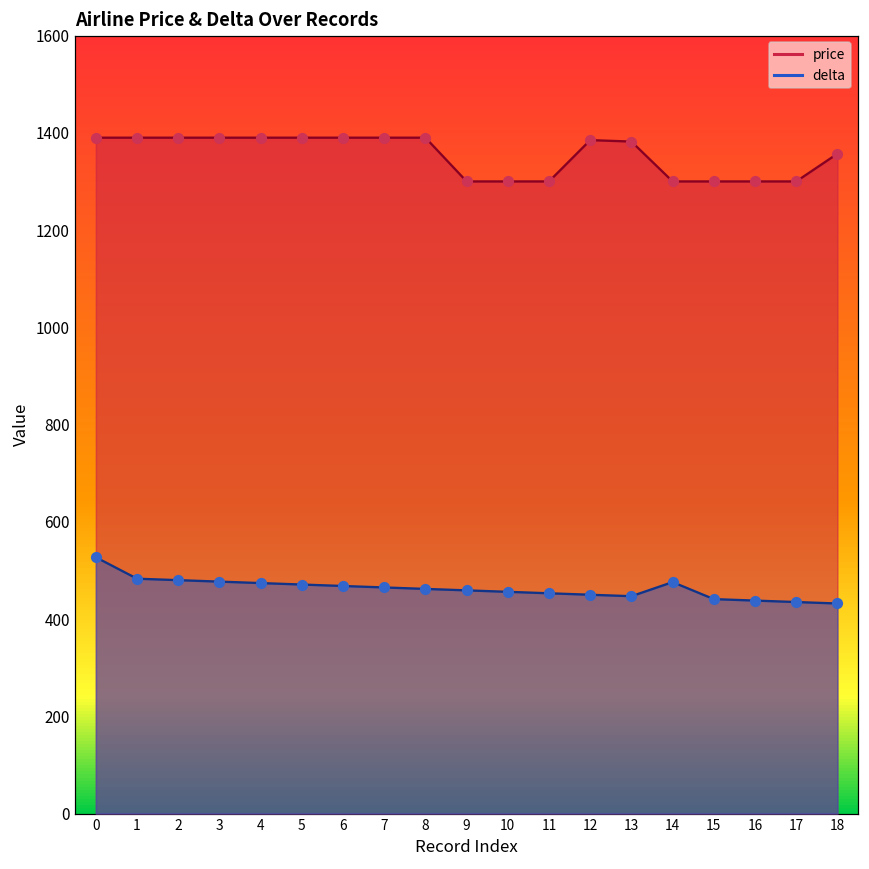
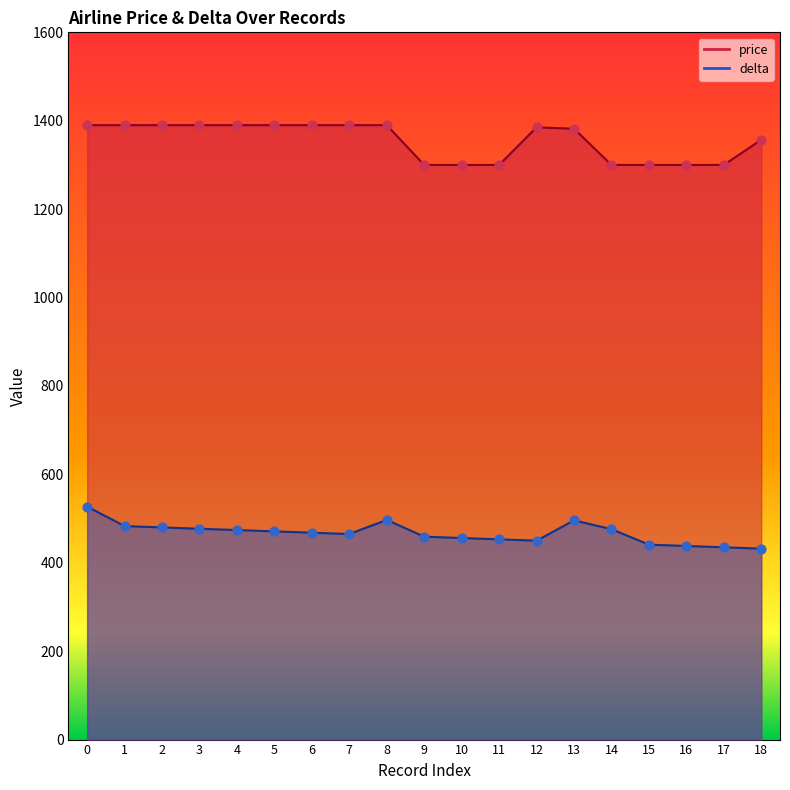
delta, 8: 460 -> 500
delta, 13: 450 -> 500
